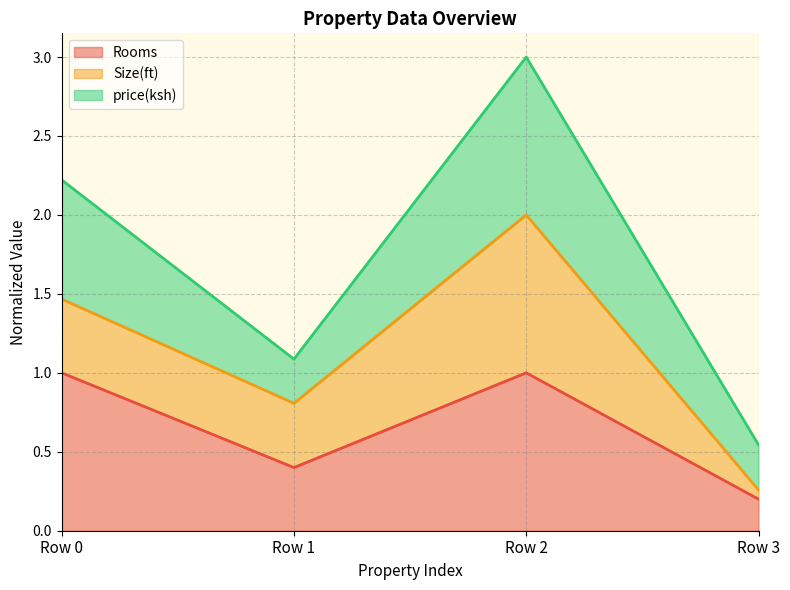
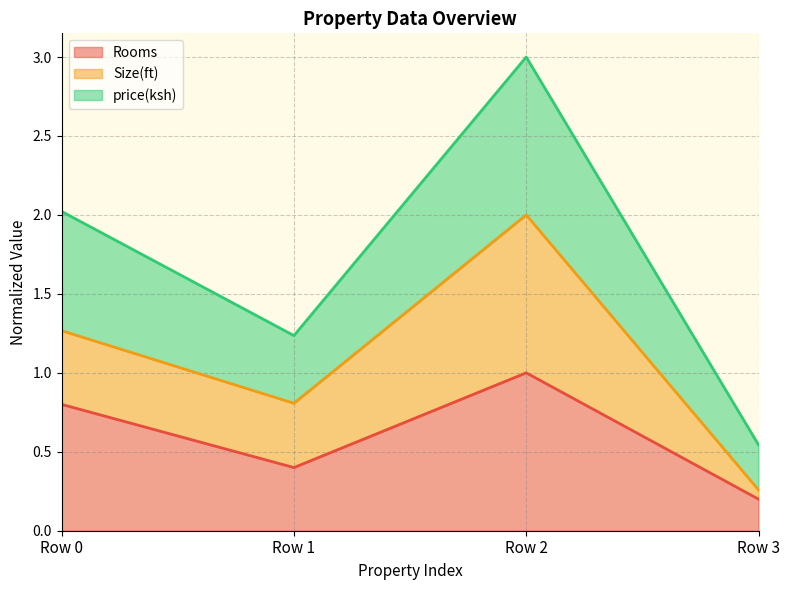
Rooms, Row 0: 1.00 -> 0.80
price(ksh), Row 1: 0.28 -> 0.43
